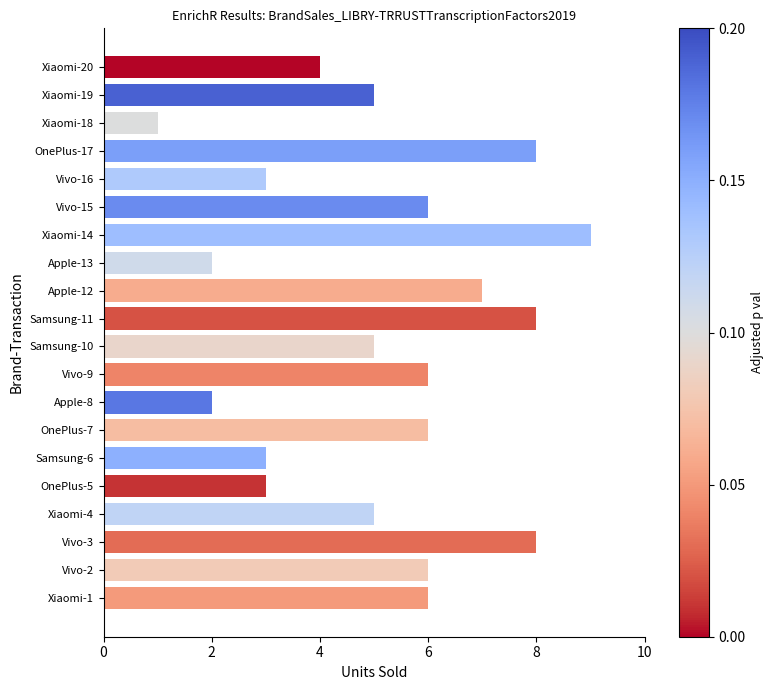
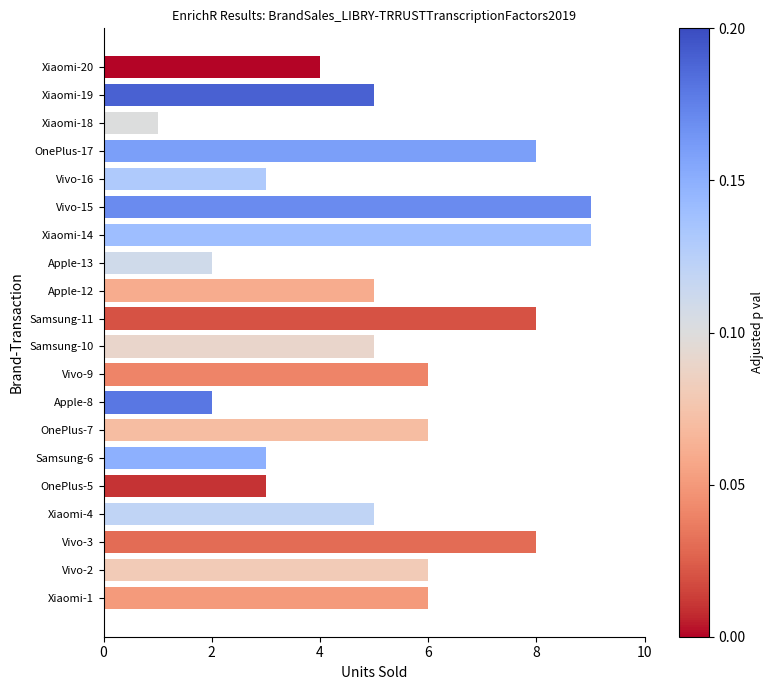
Vivo-15: 6 -> 9
Apple-12: 7 -> 5
